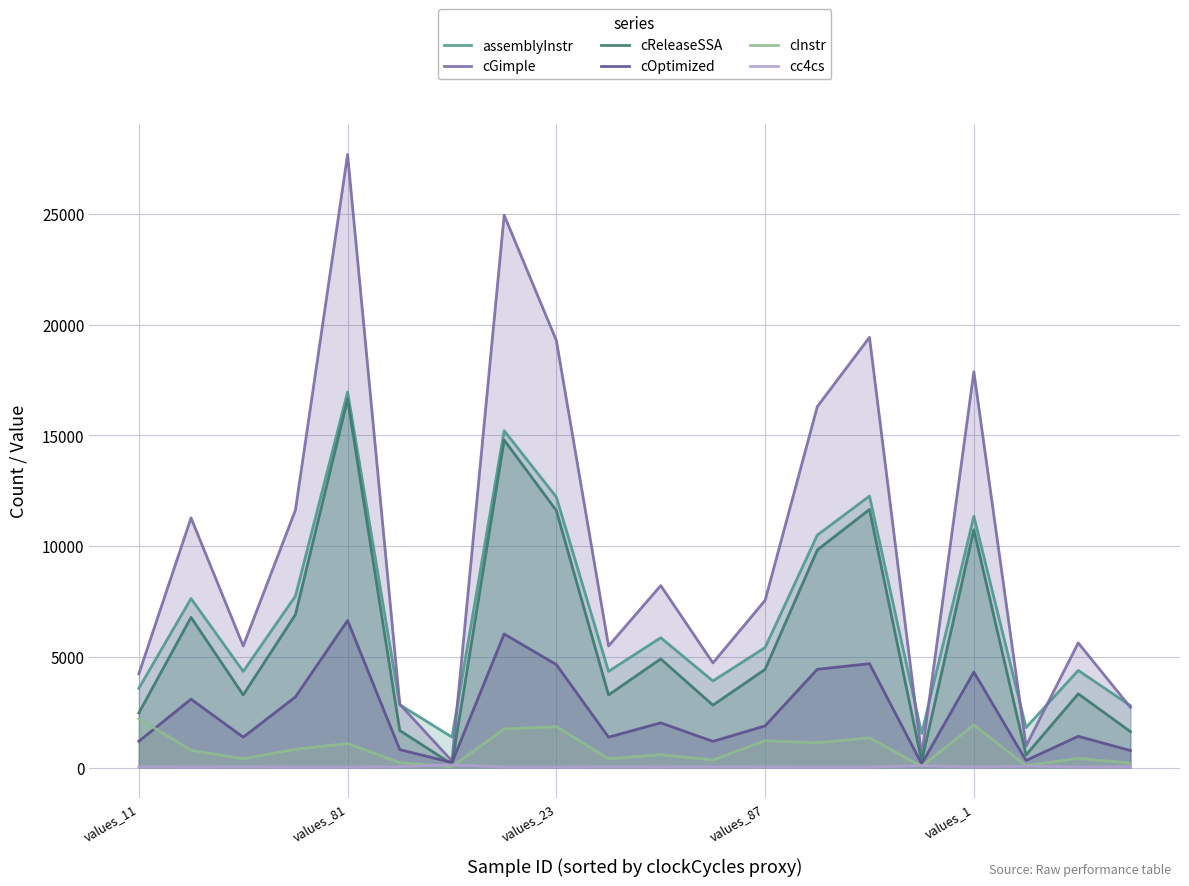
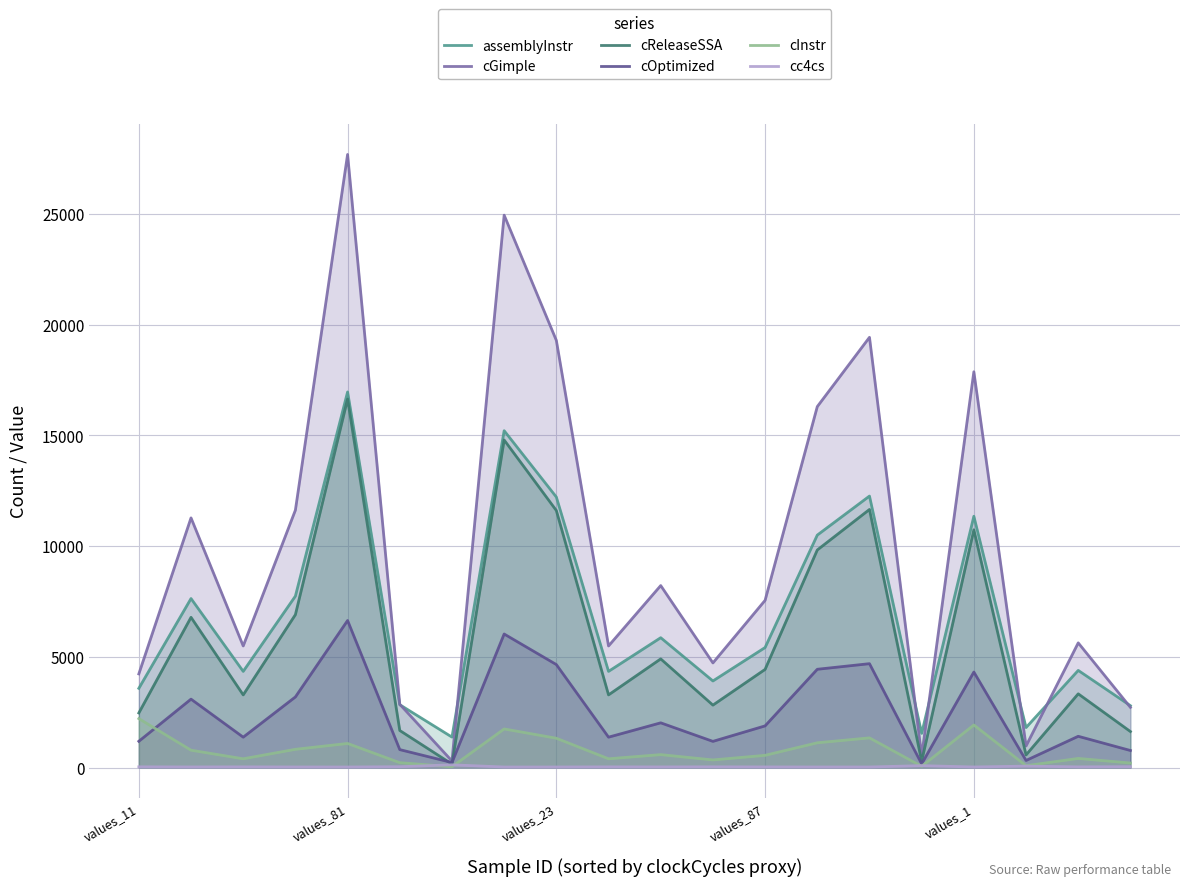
cInstr, values_23: 1800 -> 1300
cInstr, values_87: 1200 -> 600
